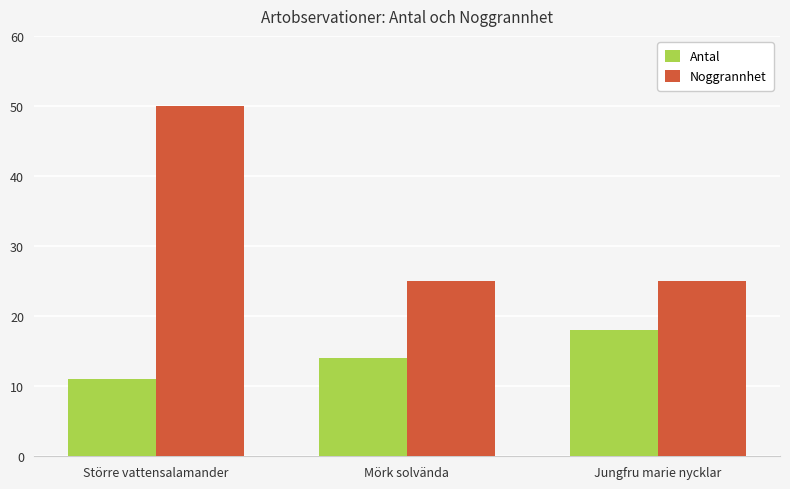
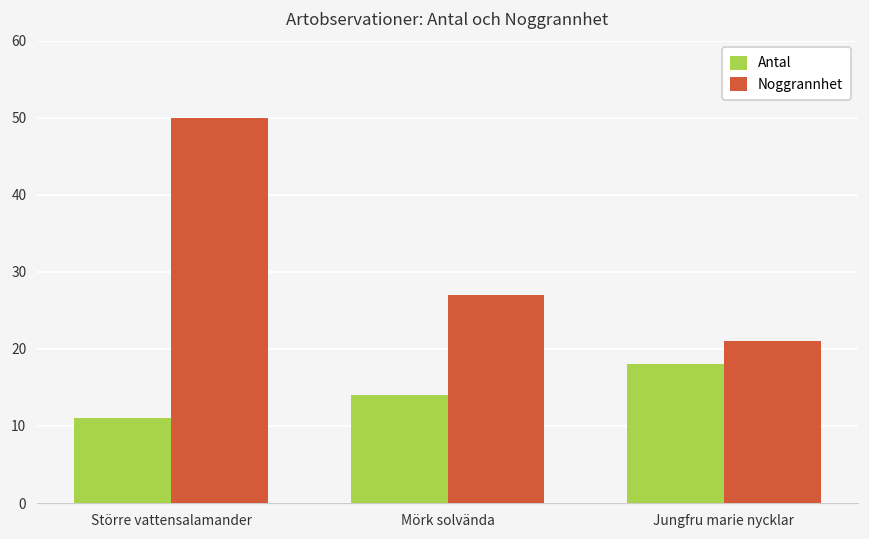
Noggrannhet, Mörk solvända: 25 -> 27
Noggrannhet, Jungfru marie nycklar: 25 -> 21
